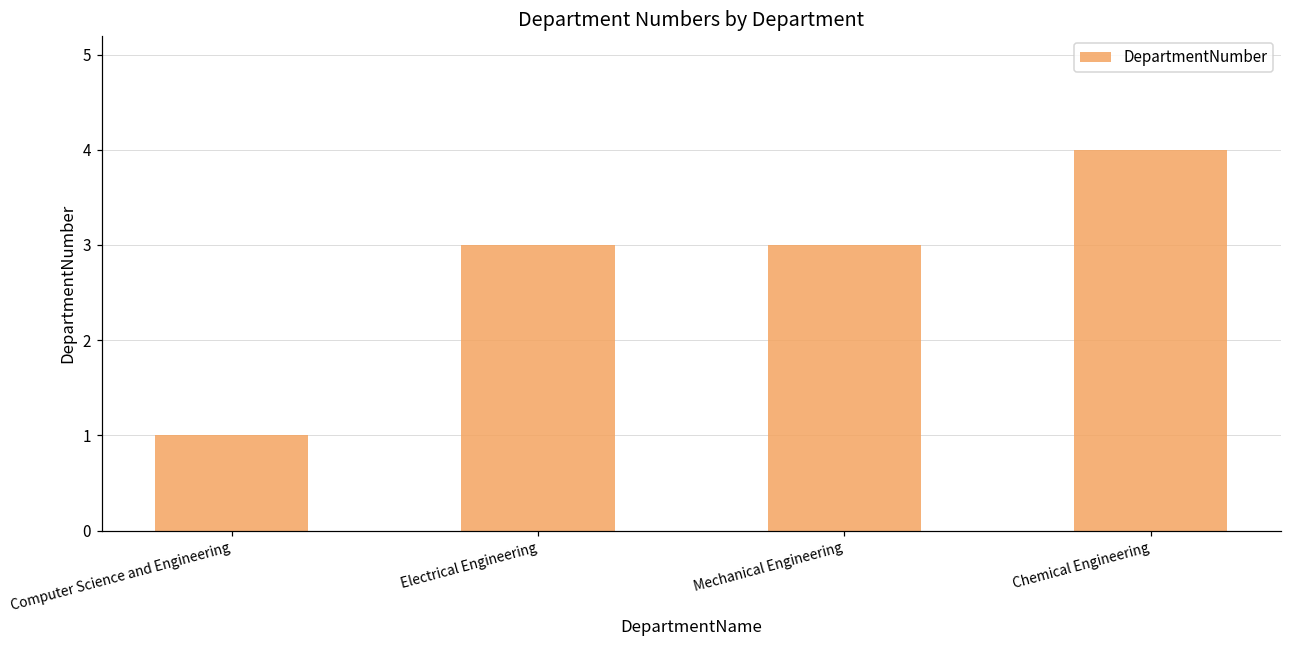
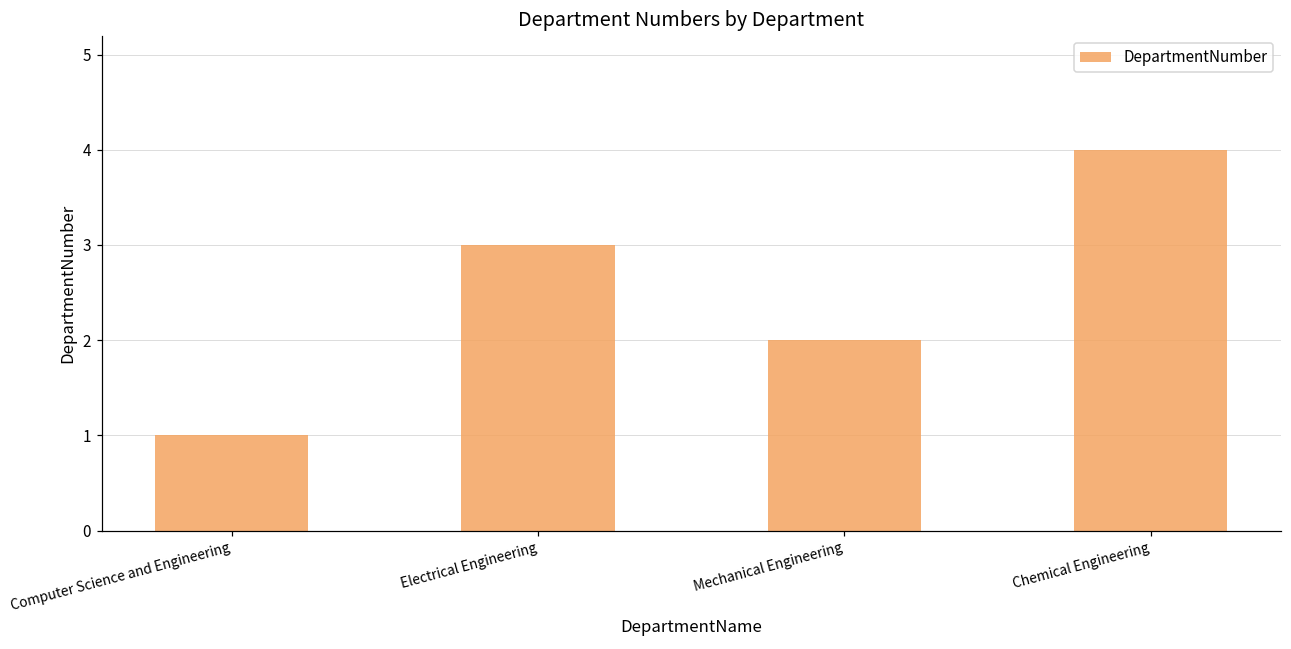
Mechanical Engineering: 3 -> 2
